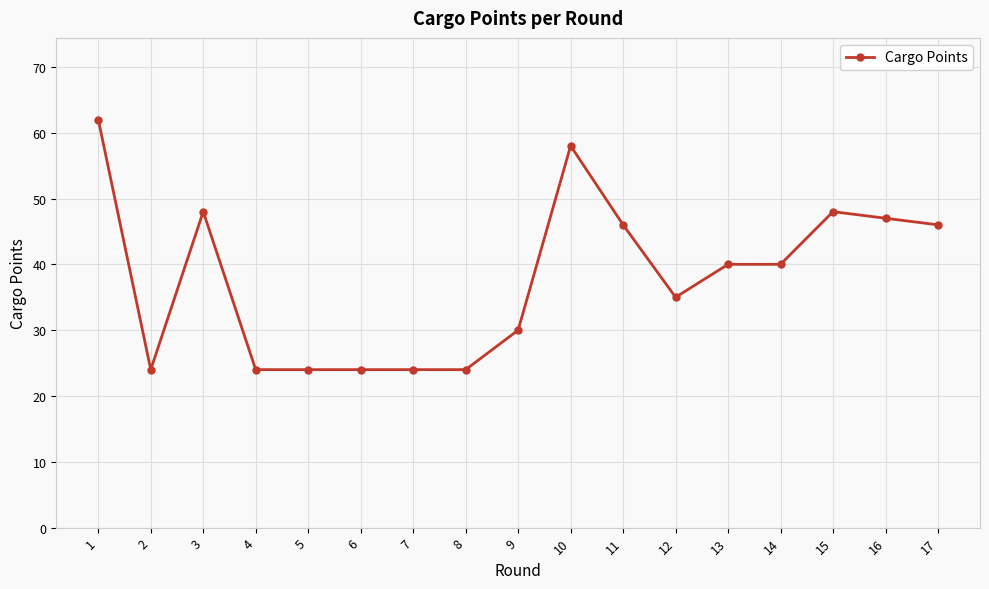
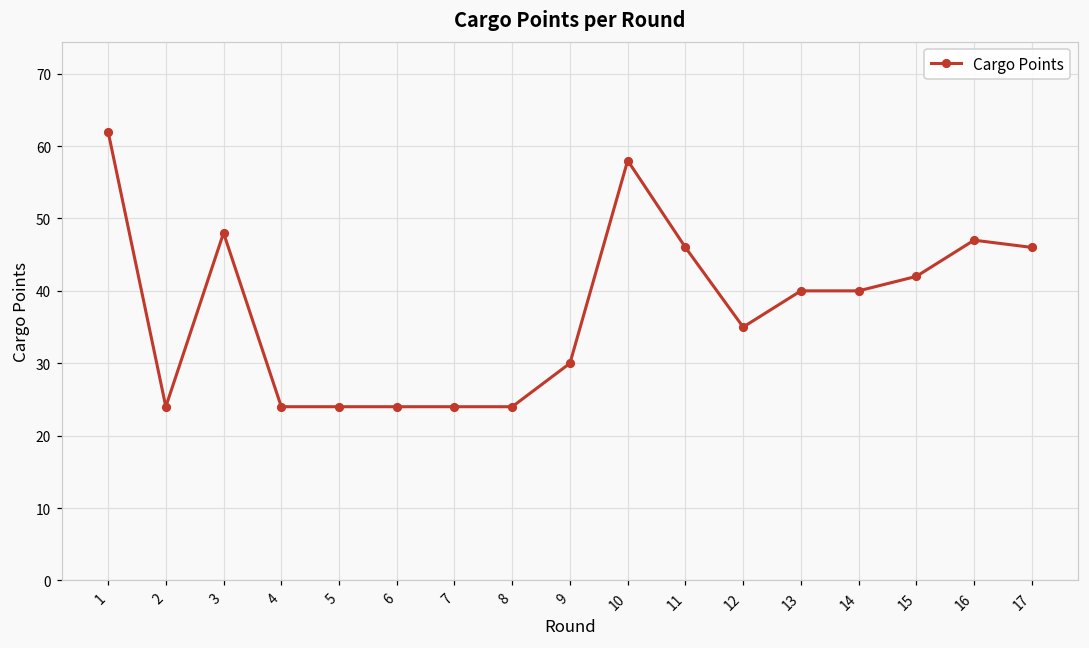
15: 48 -> 42
